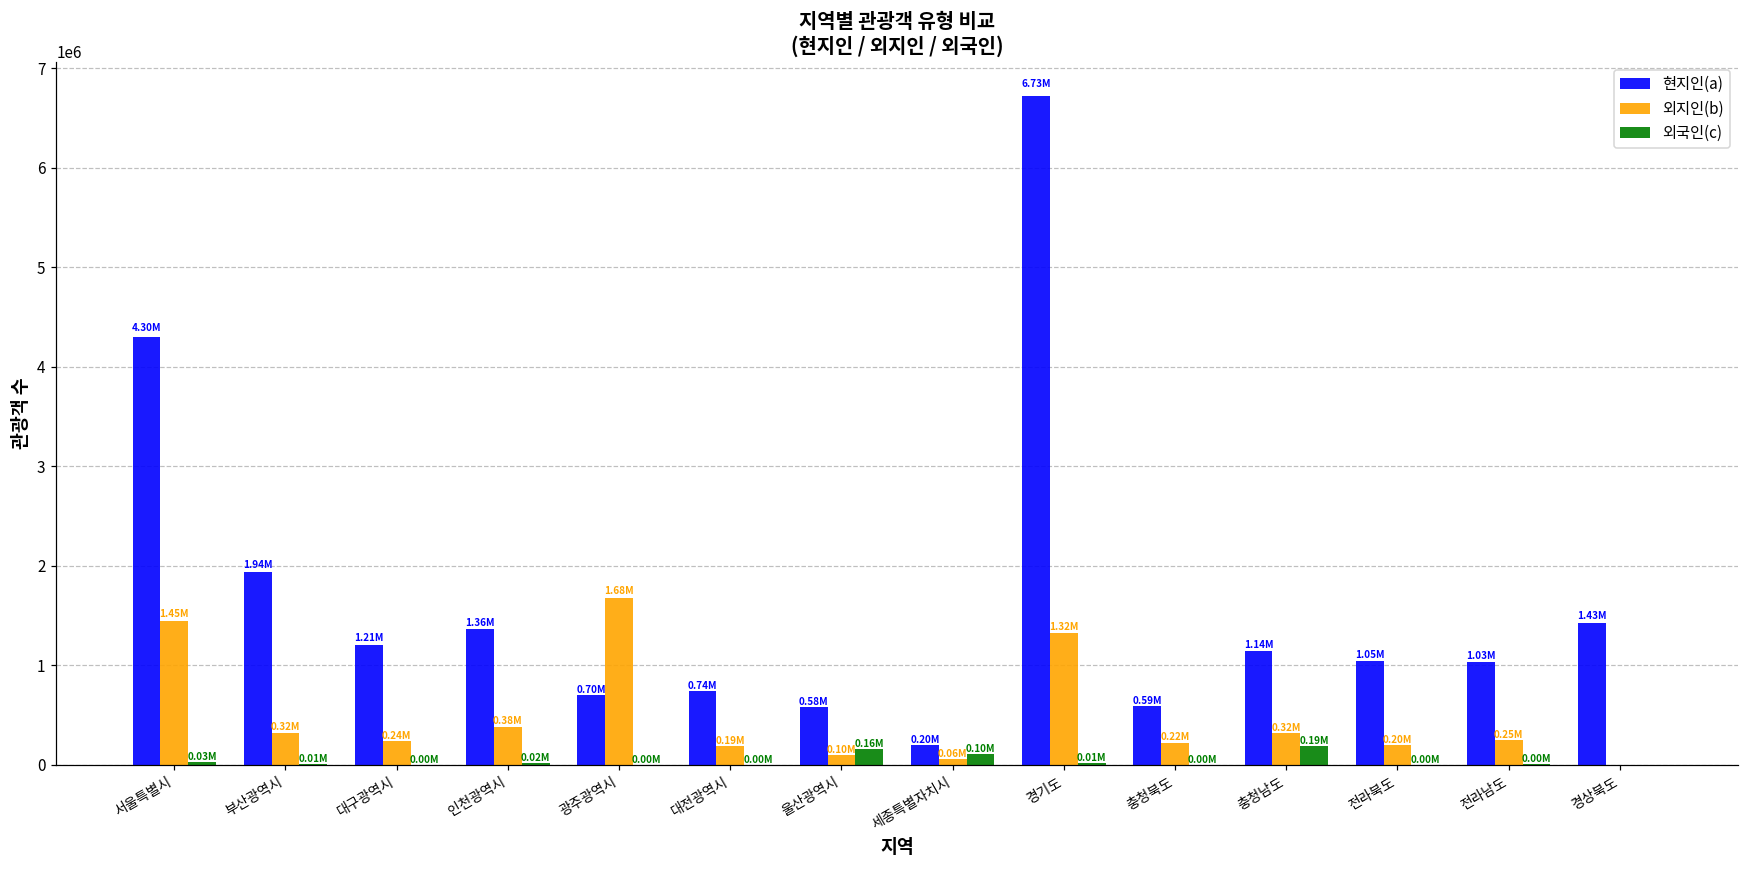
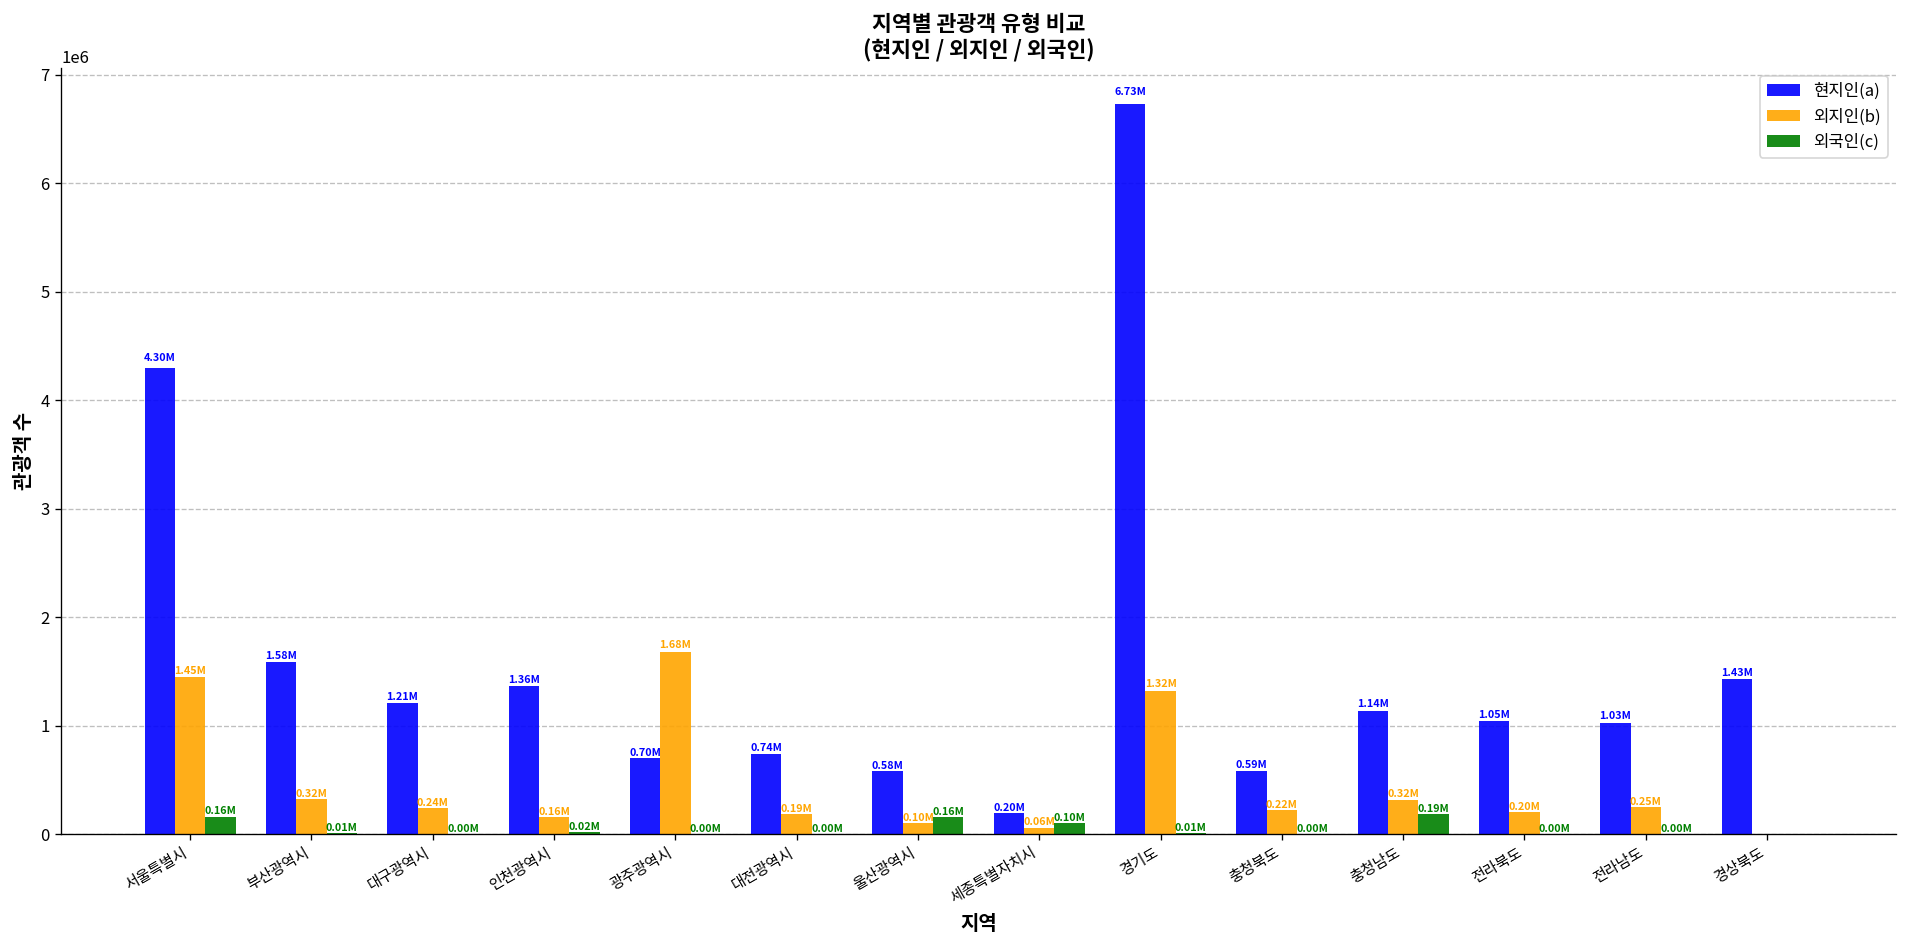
외국인(c), 서울특별시: 0.03M -> 0.16M
현지인(a), 부산광역시: 1.94M -> 1.58M
외지인(b), 인천광역시: 0.38M -> 0.16M
